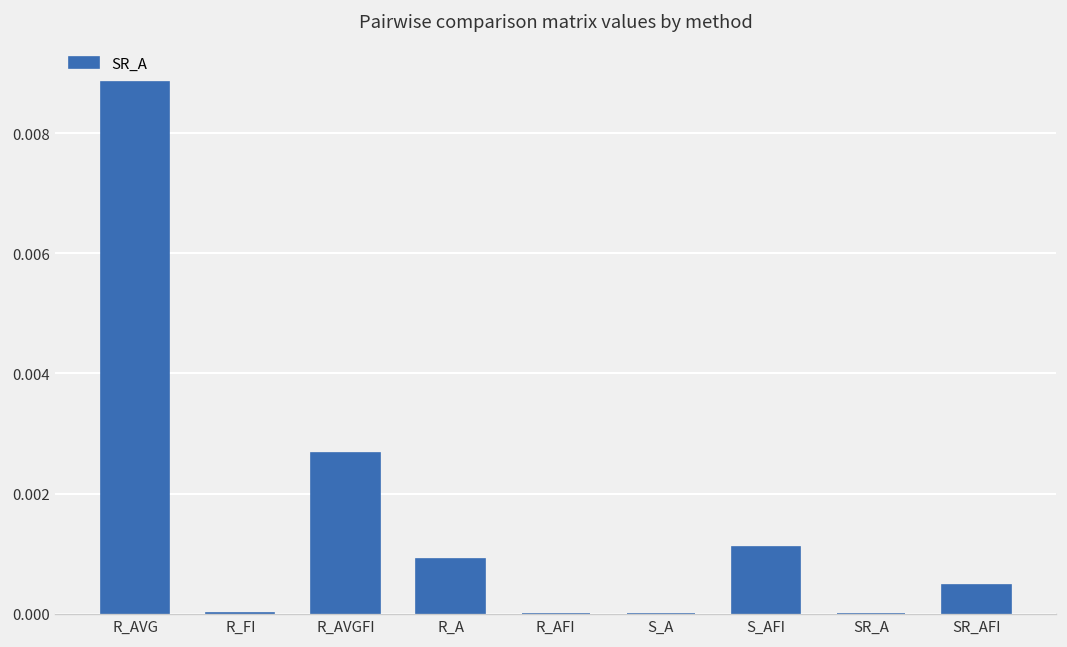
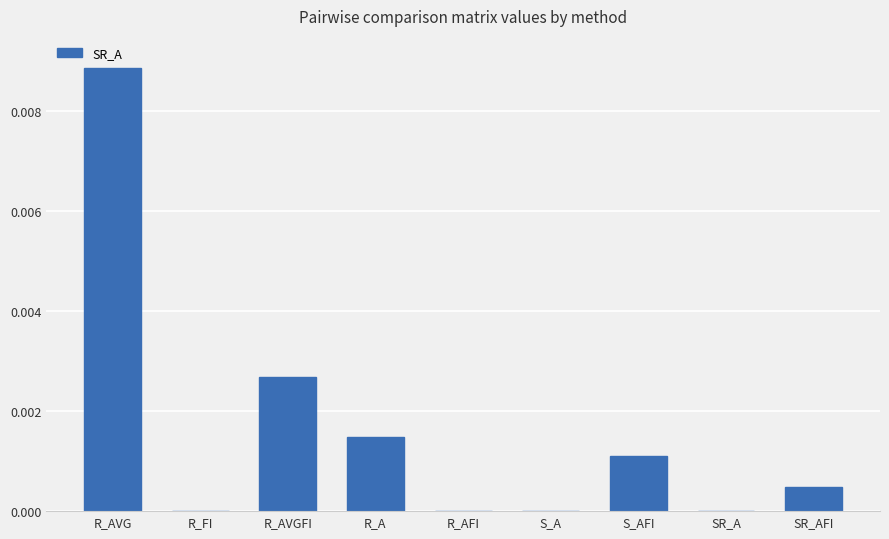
R_A: 0.0009 -> 0.0015
